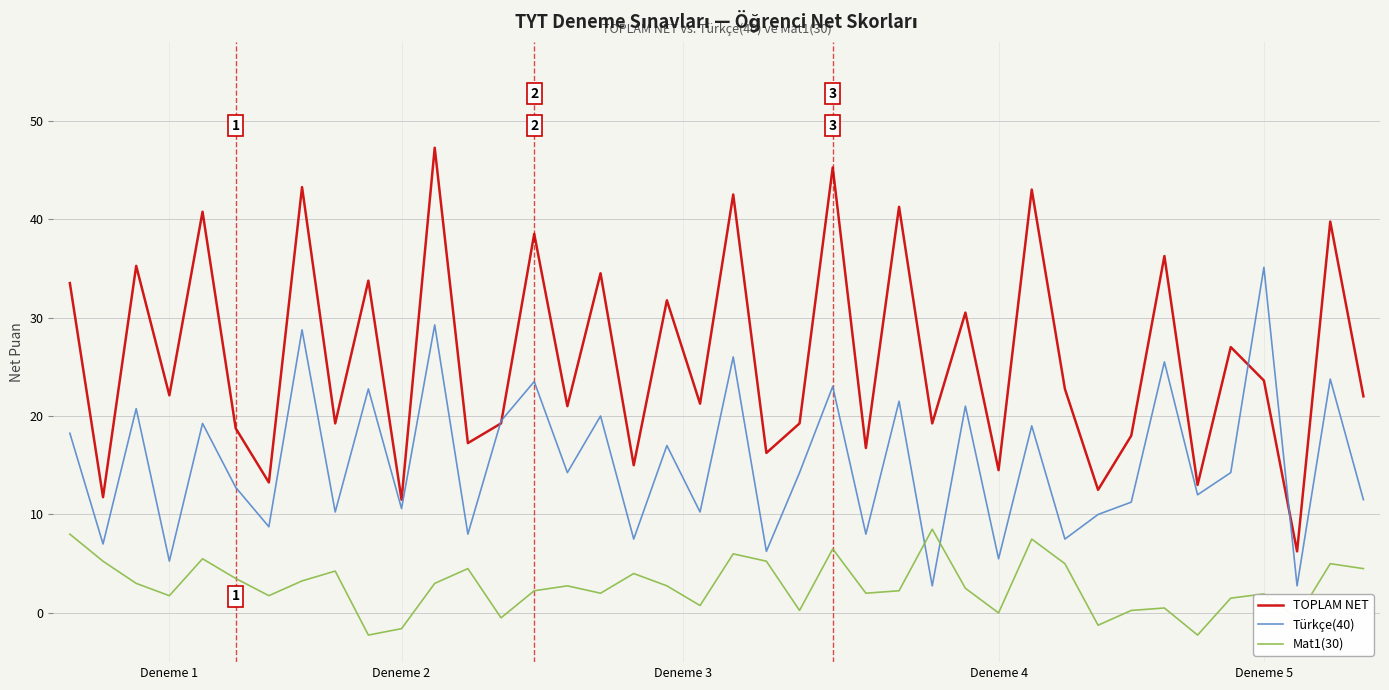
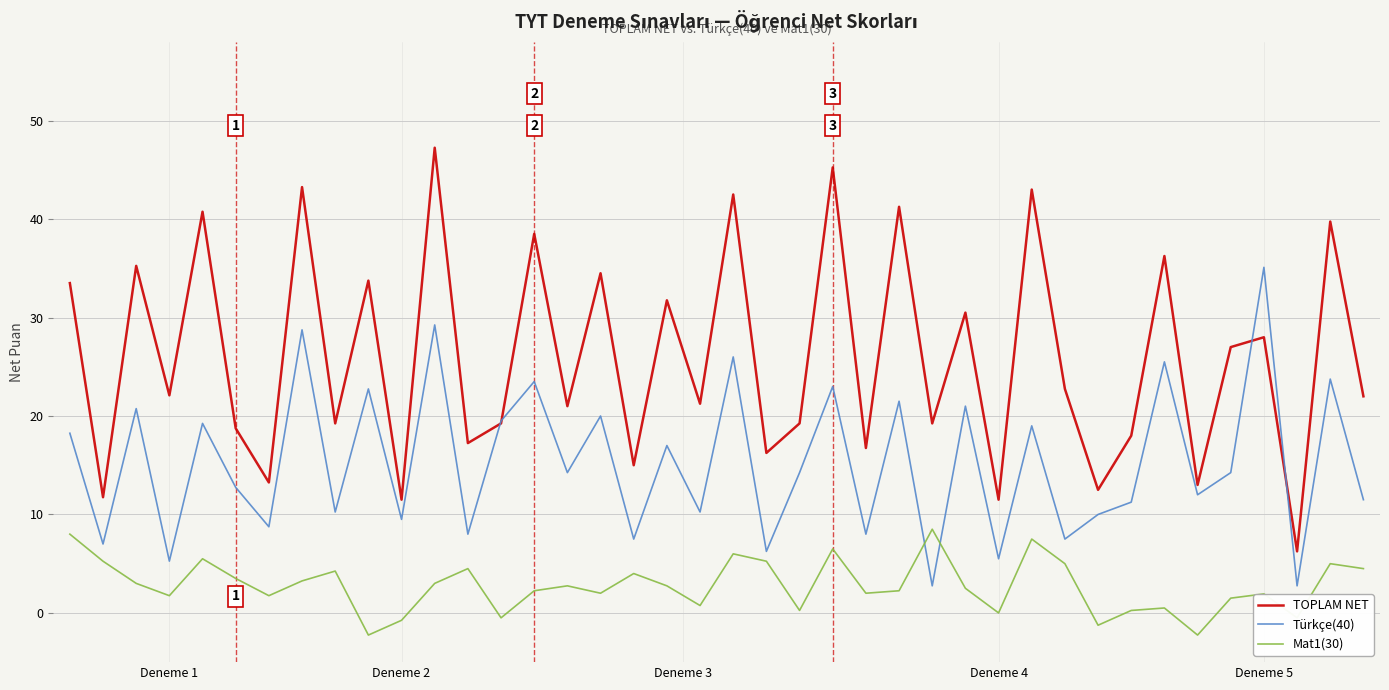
Türkçe(40), Deneme 2: 11 -> 10
Mat1(30), Deneme 2: -2 -> -1
TOPLAM NET, Deneme 4: 15 -> 12
TOPLAM NET, Deneme 5: 24 -> 28
